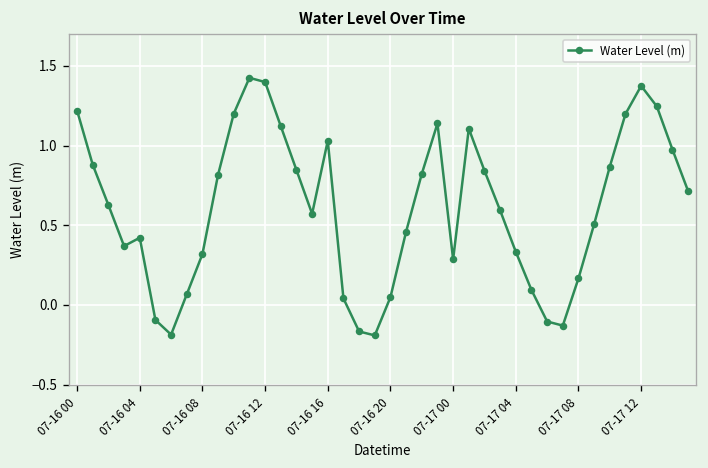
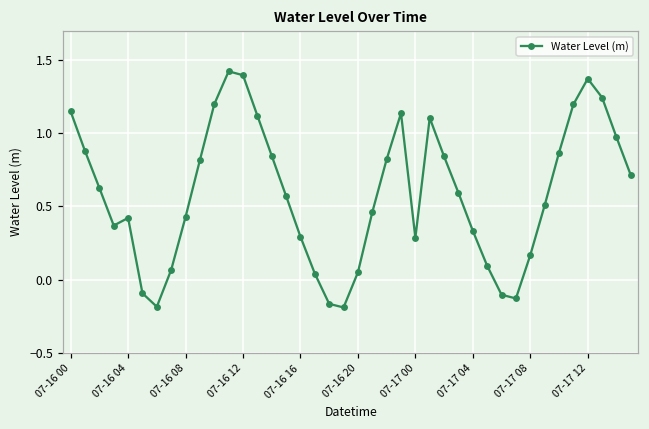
07-16 00: 1.22 -> 1.15
07-16 08: 0.32 -> 0.43
07-16 16: 1.03 -> 0.29
